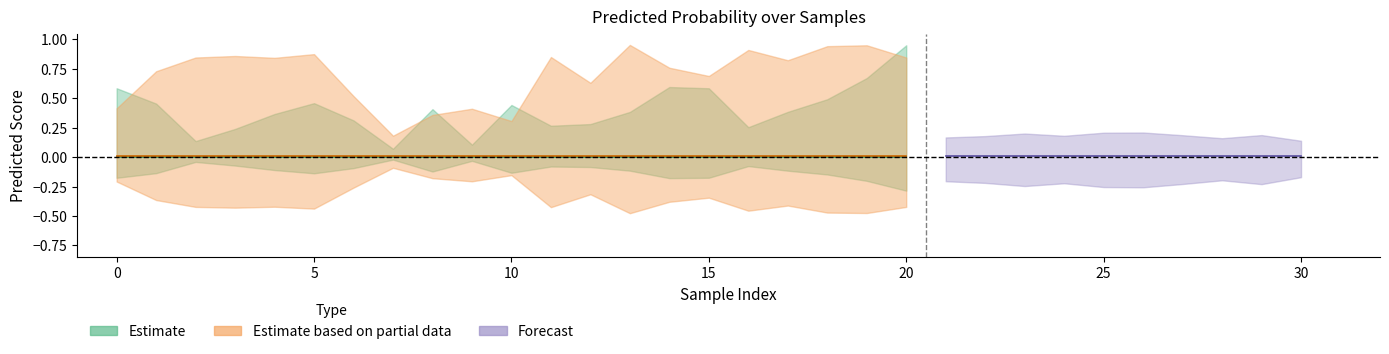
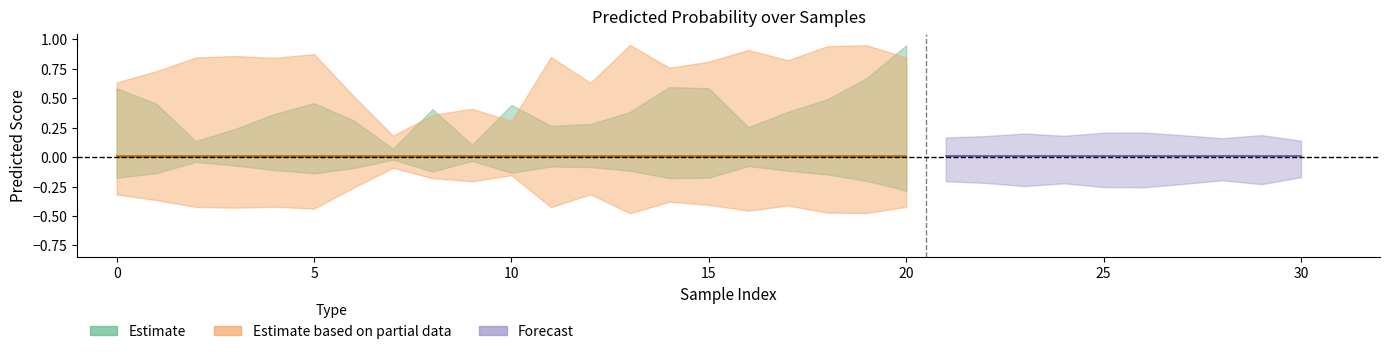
Estimate based on partial data, 0: 0.41 -> 0.64
Estimate based on partial data, 15: 0.69 -> 0.81
